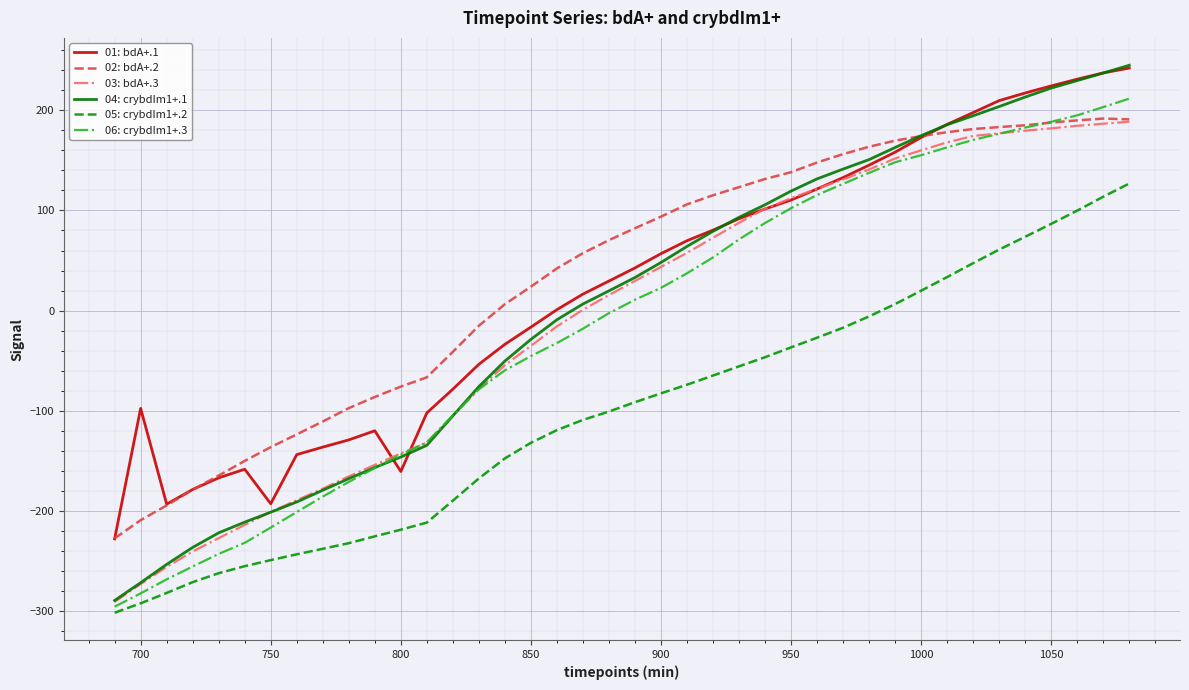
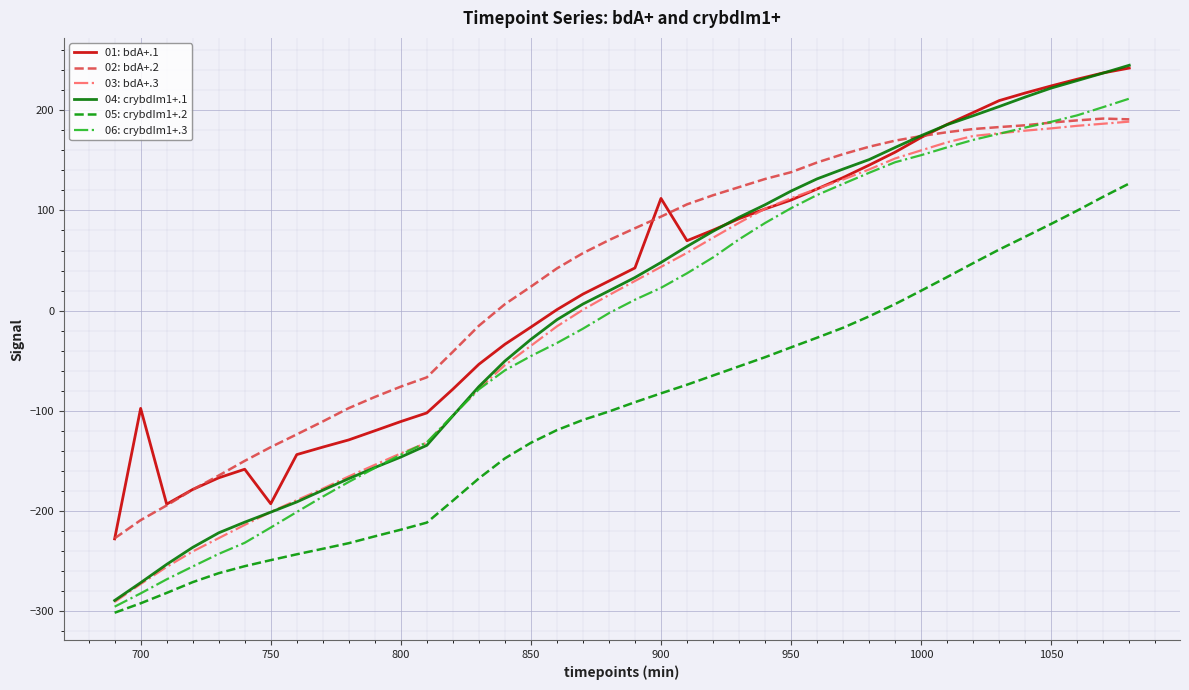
01: bdA+.1, 800: -161 -> -111
01: bdA+.1, 900: 57 -> 112
